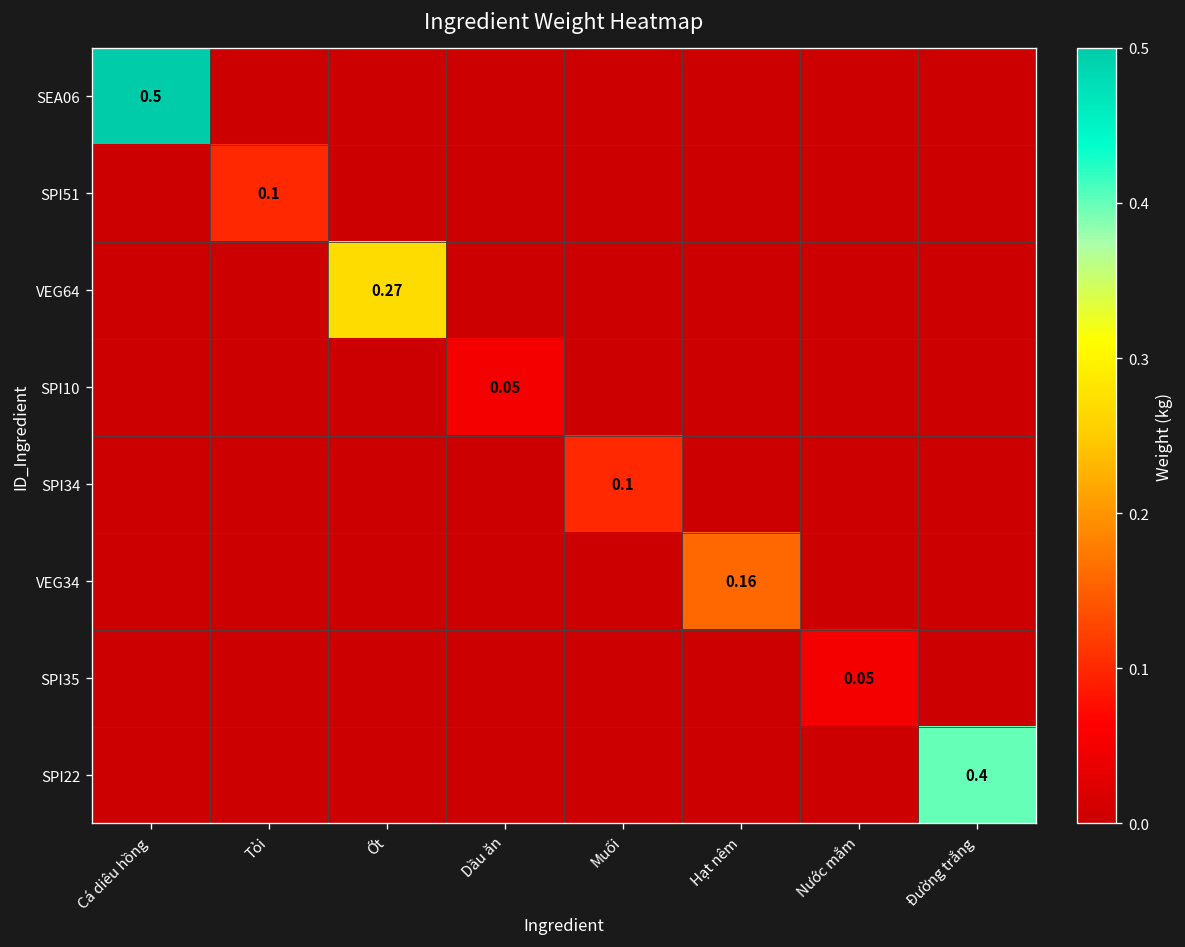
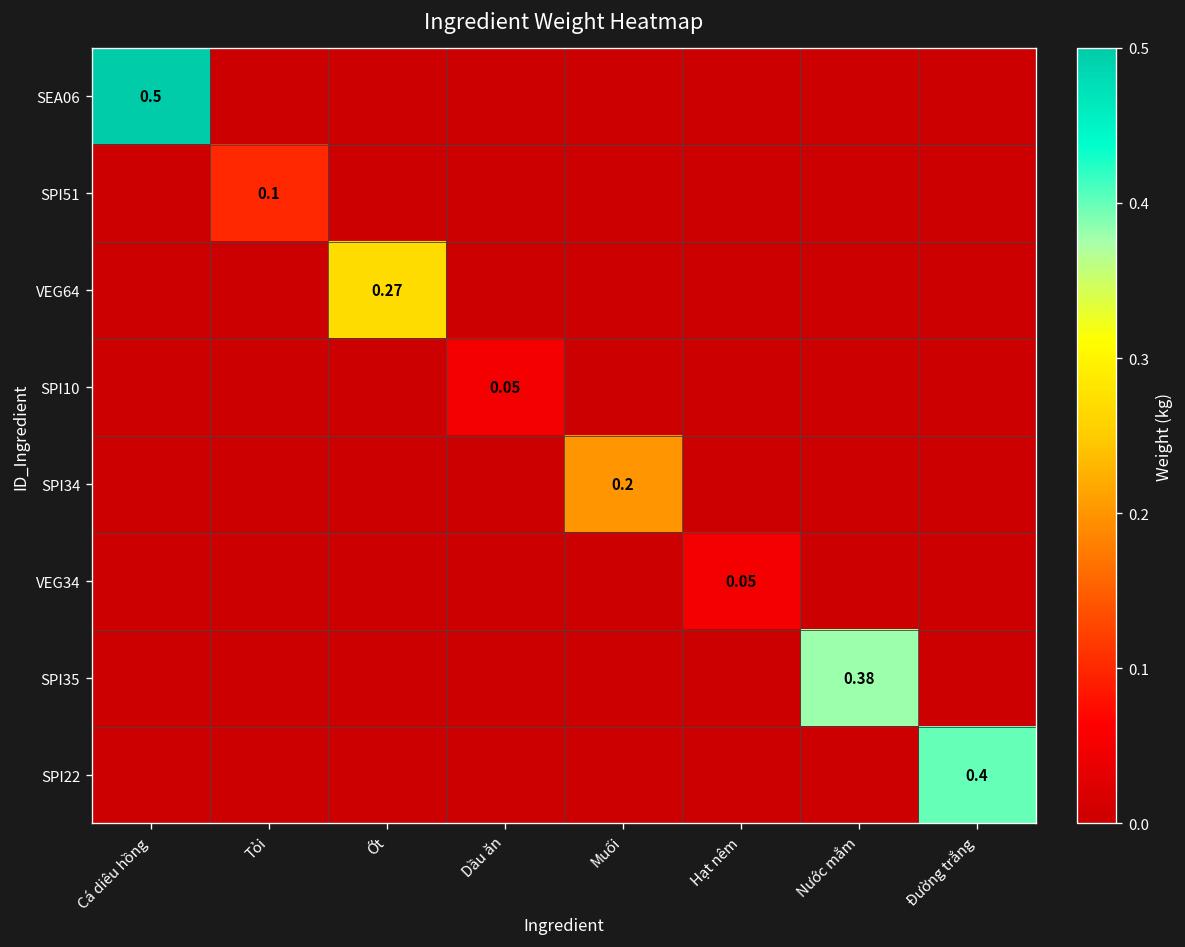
SPI34, Muối: 0.1 -> 0.2
VEG34, Hạt nêm: 0.16 -> 0.05
SPI35, Nước mắm: 0.05 -> 0.38
